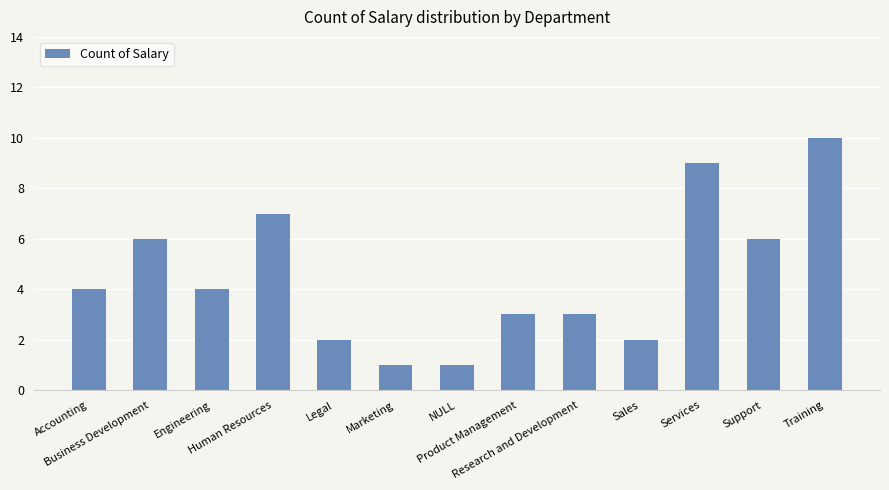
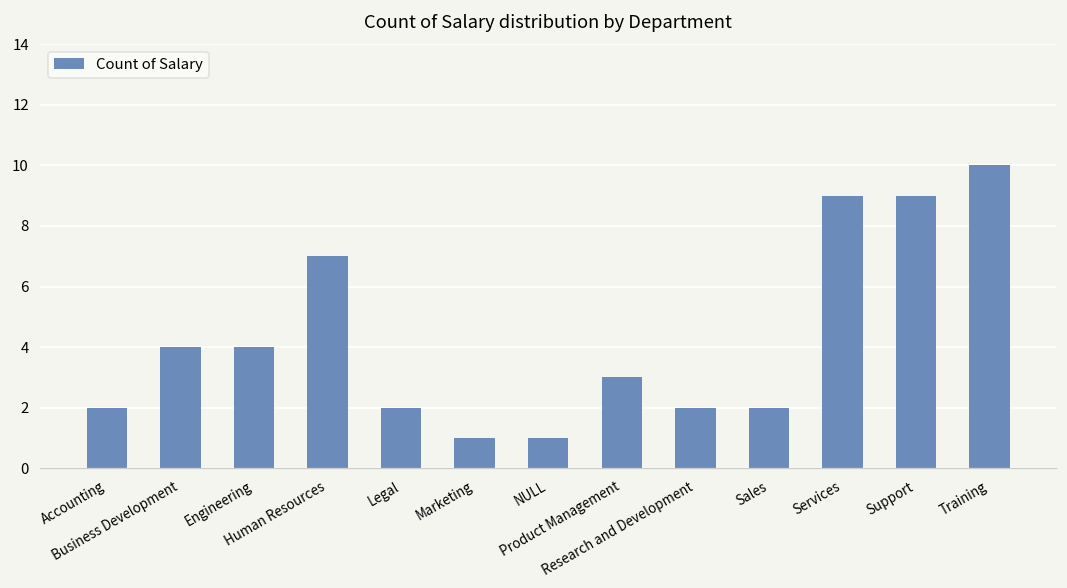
Accounting: 4 -> 2
Business Development: 6 -> 4
Research and Development: 3 -> 2
Support: 6 -> 9
